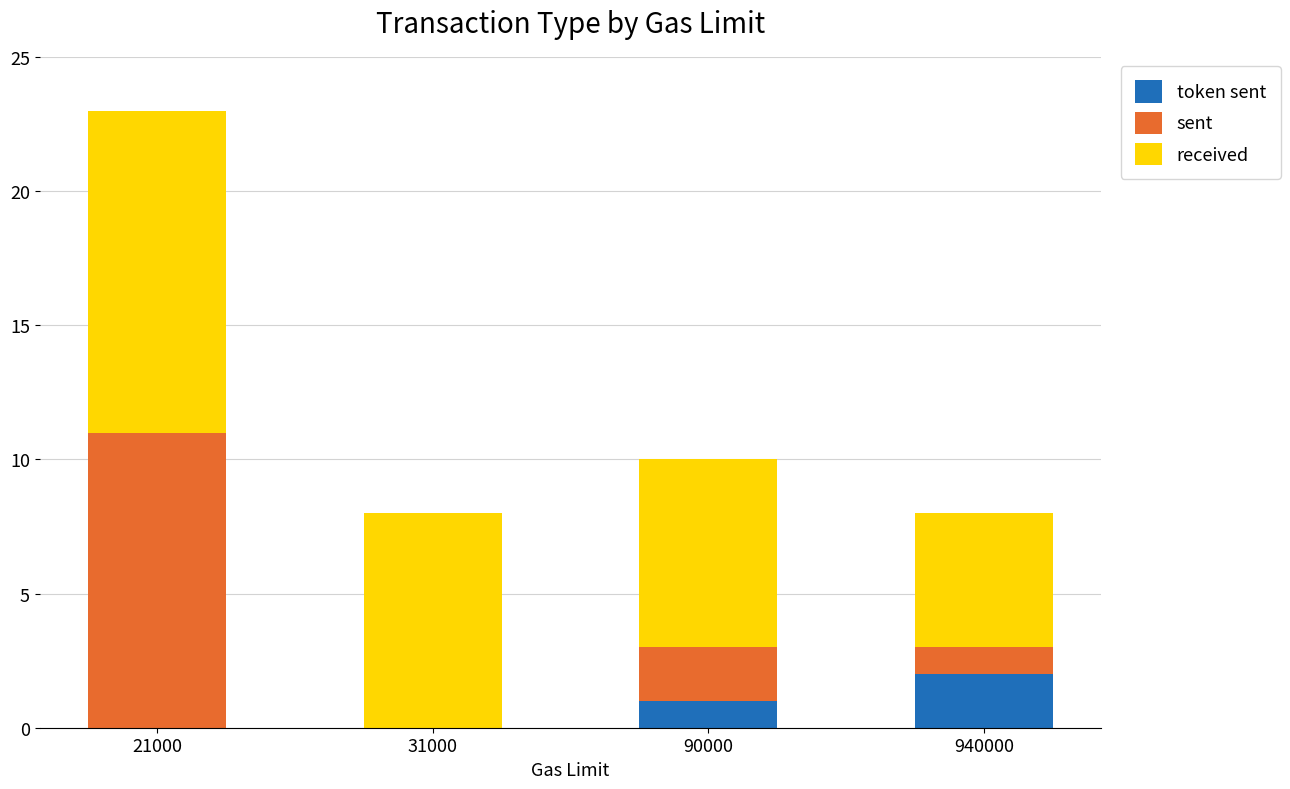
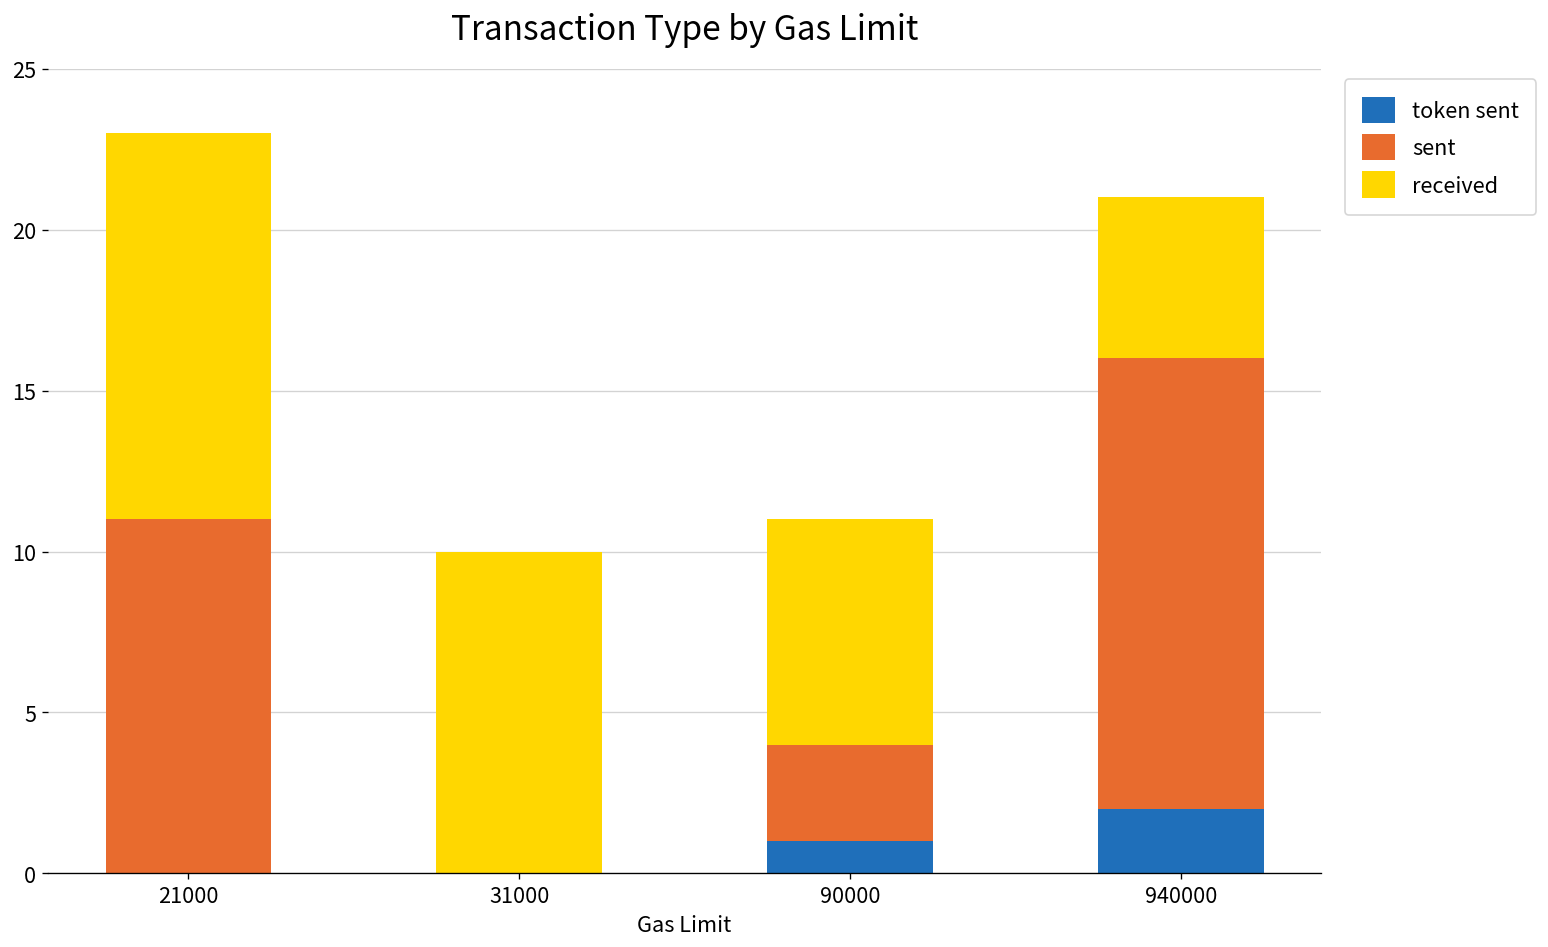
received, 31000: 8 -> 10
sent, 90000: 2 -> 3
sent, 940000: 1 -> 14
